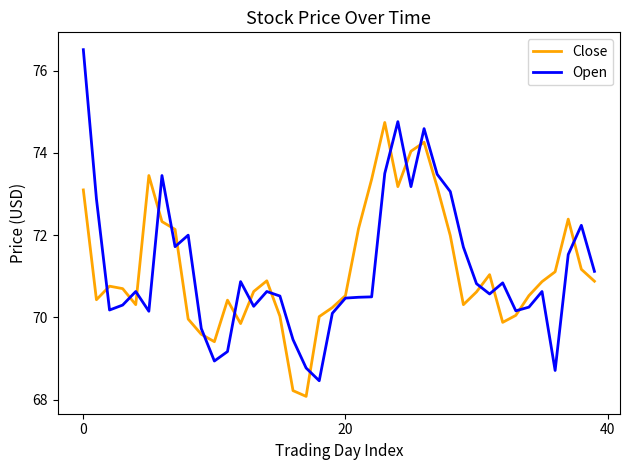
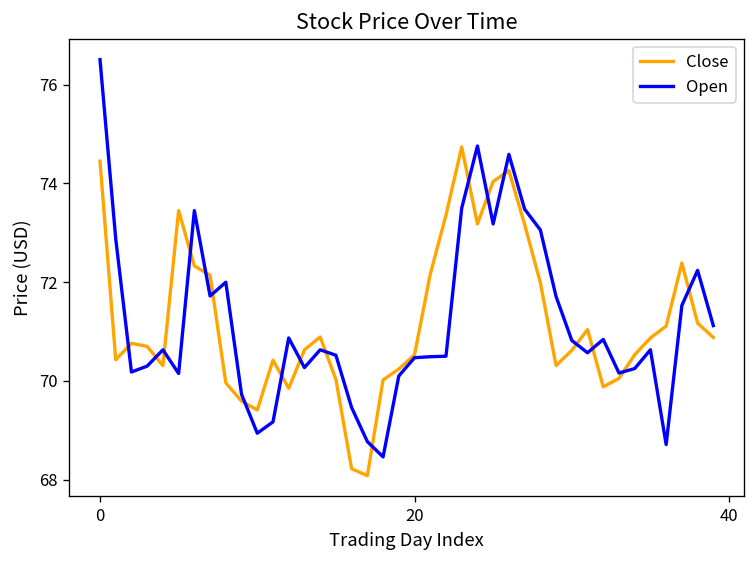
Close, 0: 73.1 -> 74.5
